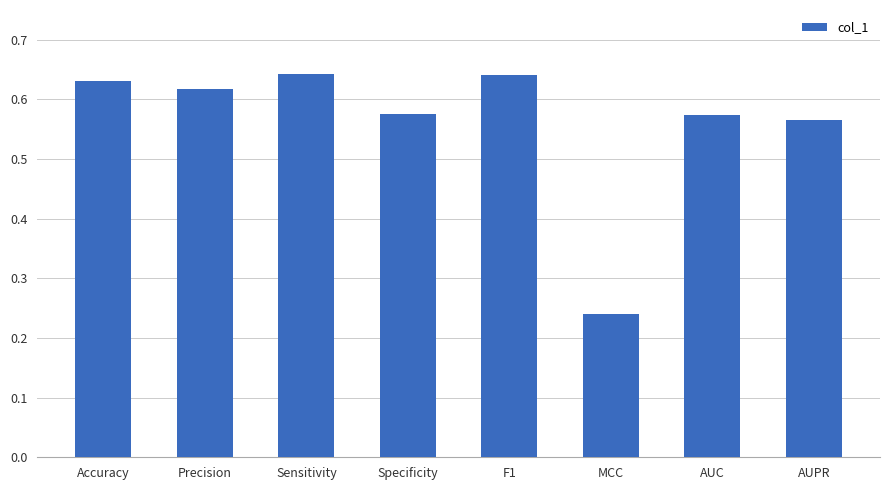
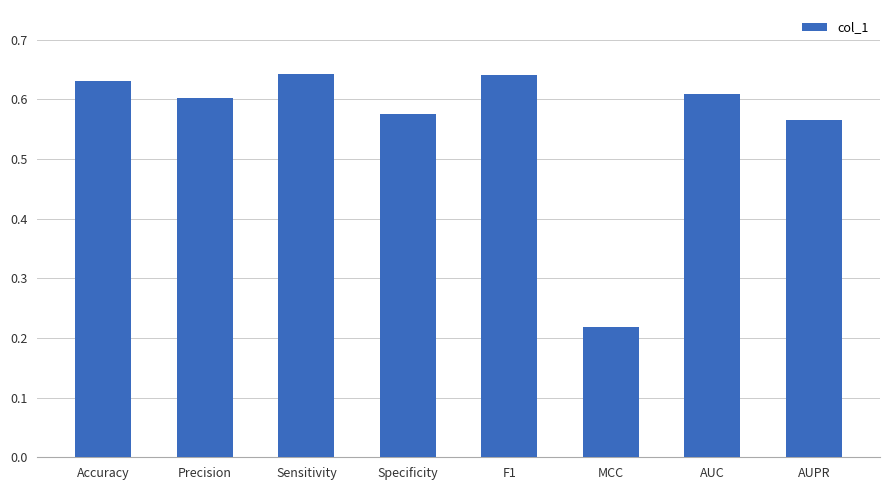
Precision: 0.62 -> 0.60
MCC: 0.24 -> 0.22
AUC: 0.57 -> 0.61
